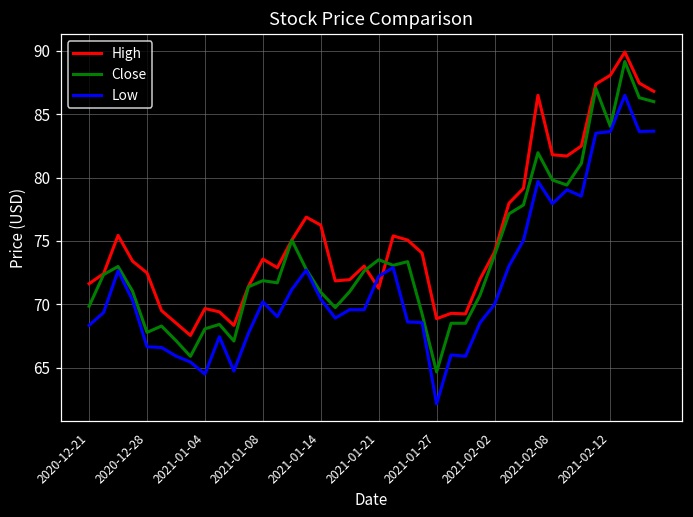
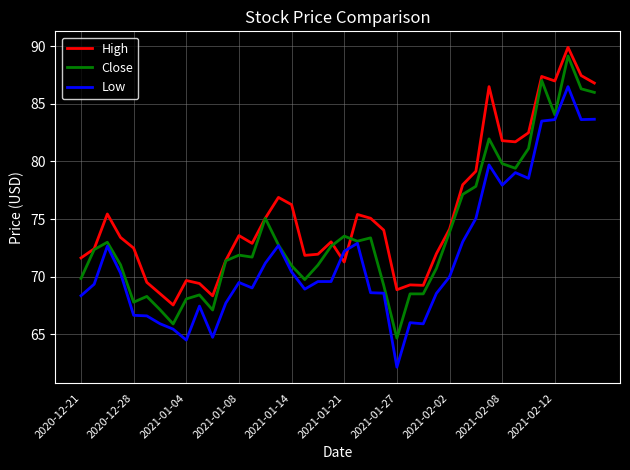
Low, 2021-01-08: 70.2 -> 69.5
High, 2021-02-12: 88.1 -> 87.0
